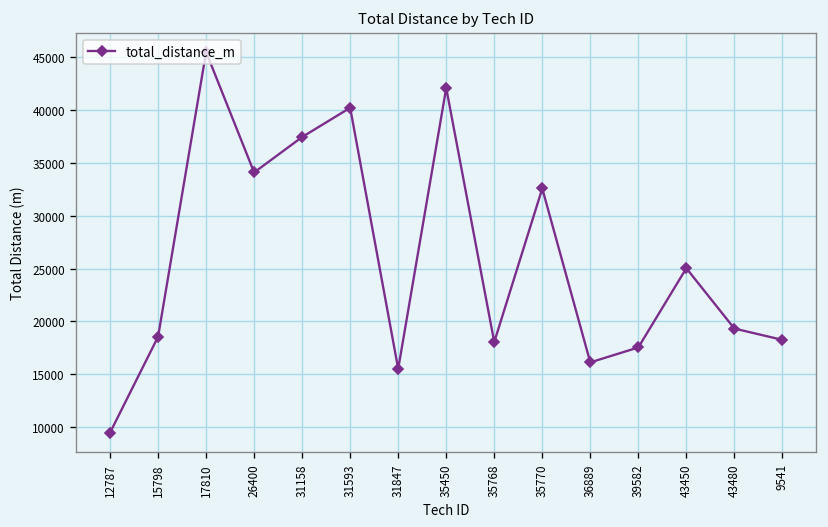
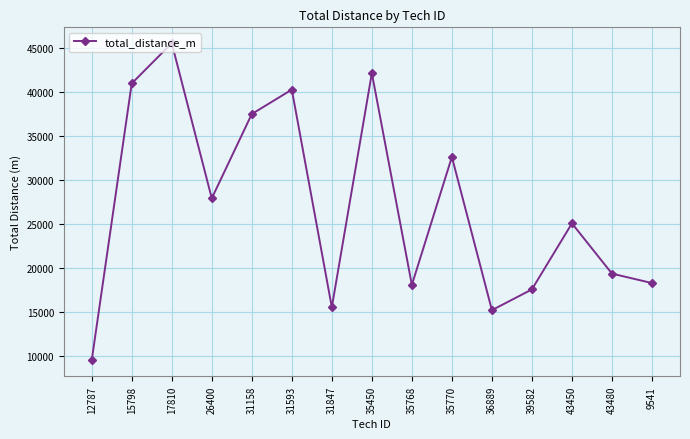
15798: 19000 -> 41000
26400: 34000 -> 28000
36889: 16000 -> 15000
